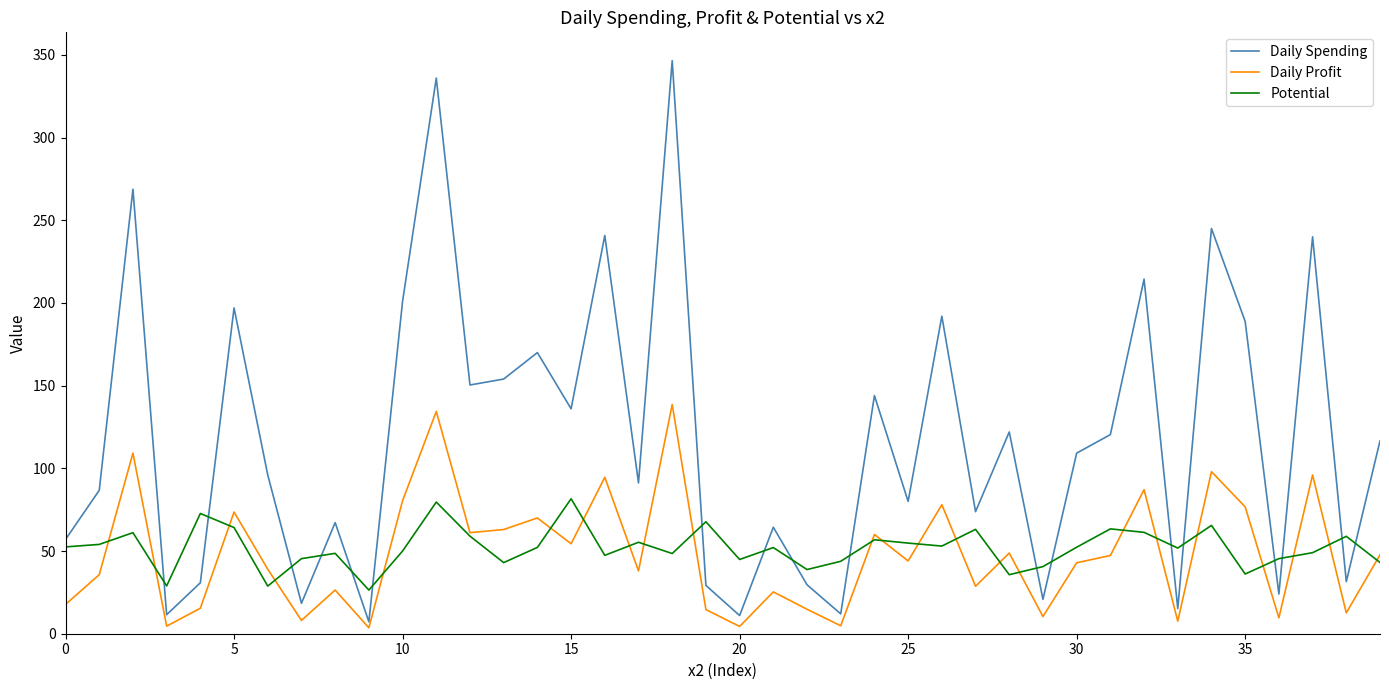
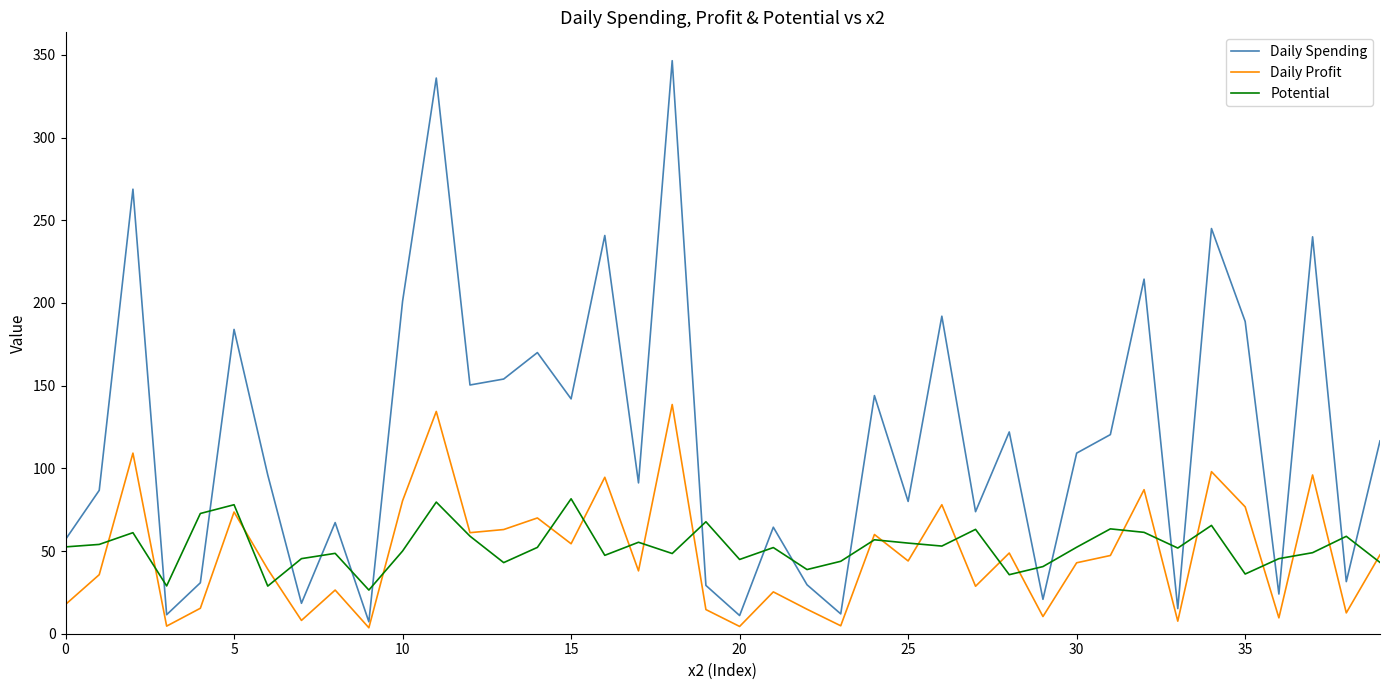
Daily Spending, 5: 197 -> 184
Potential, 5: 64 -> 78
Daily Spending, 15: 136 -> 142
